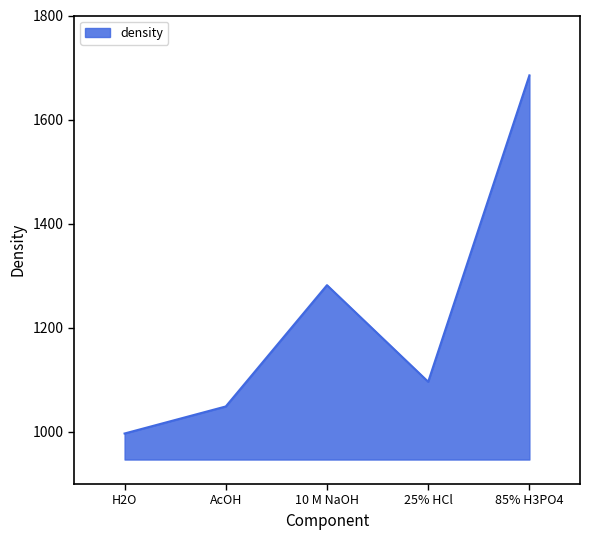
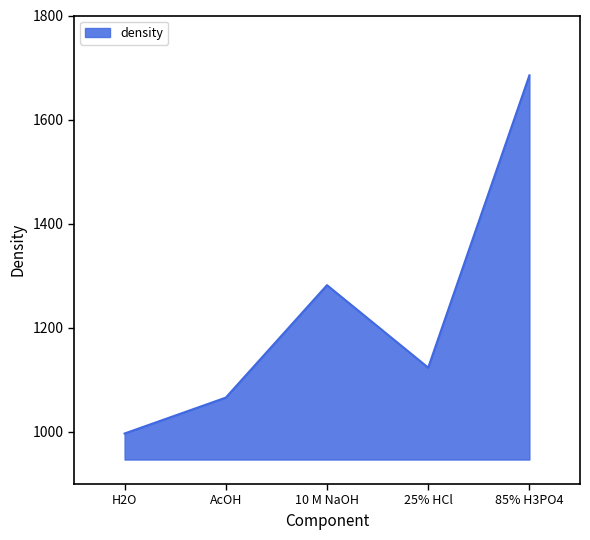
AcOH: 1050 -> 1070
25% HCl: 1100 -> 1120
